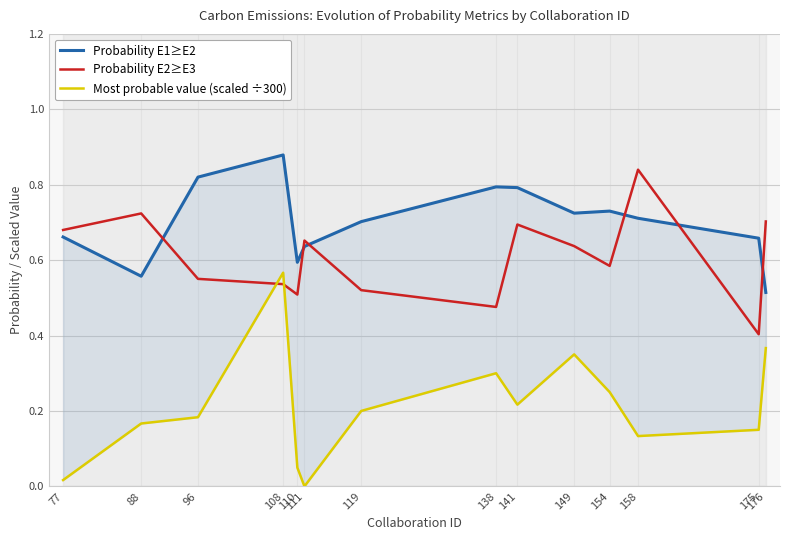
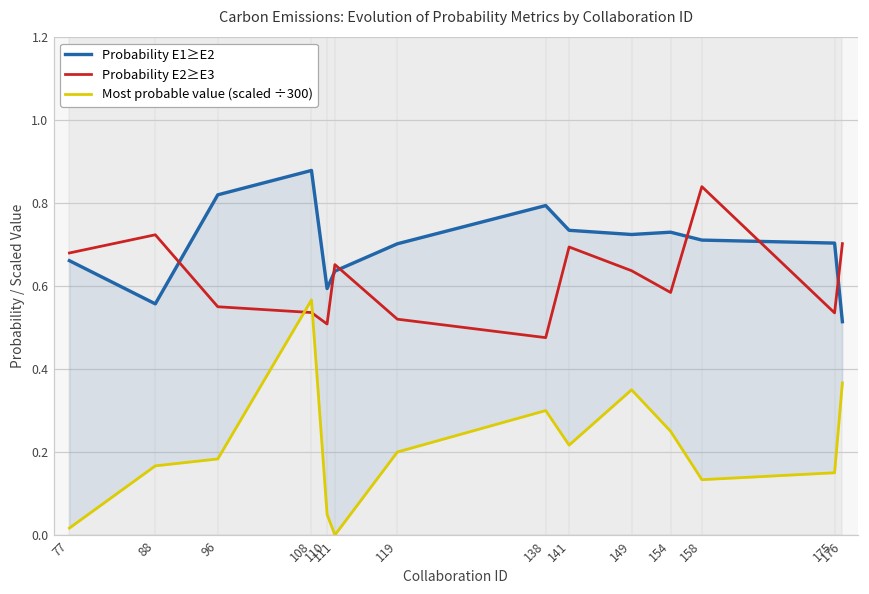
Probability E1≥E2, 141: 0.79 -> 0.73
Probability E1≥E2, 175: 0.66 -> 0.70
Probability E2≥E3, 175: 0.40 -> 0.54
